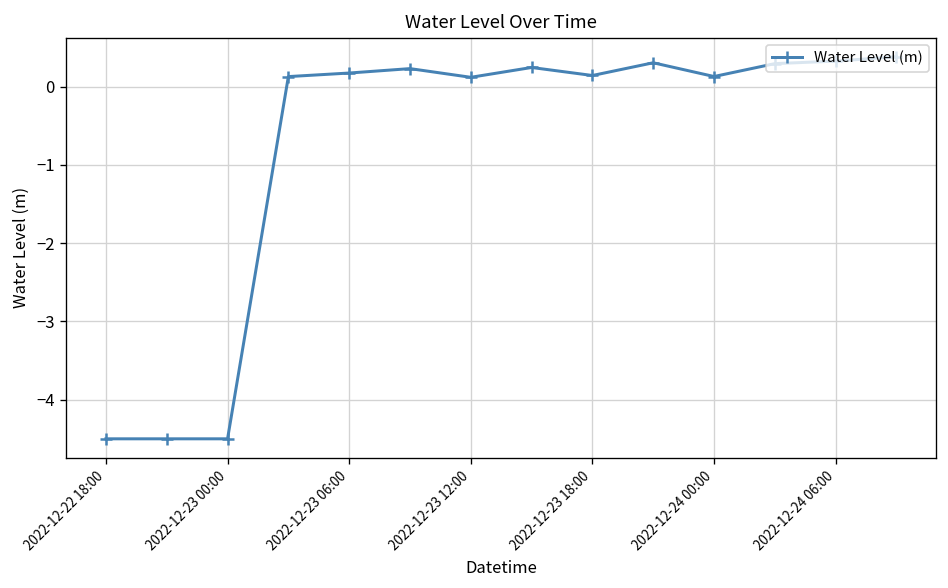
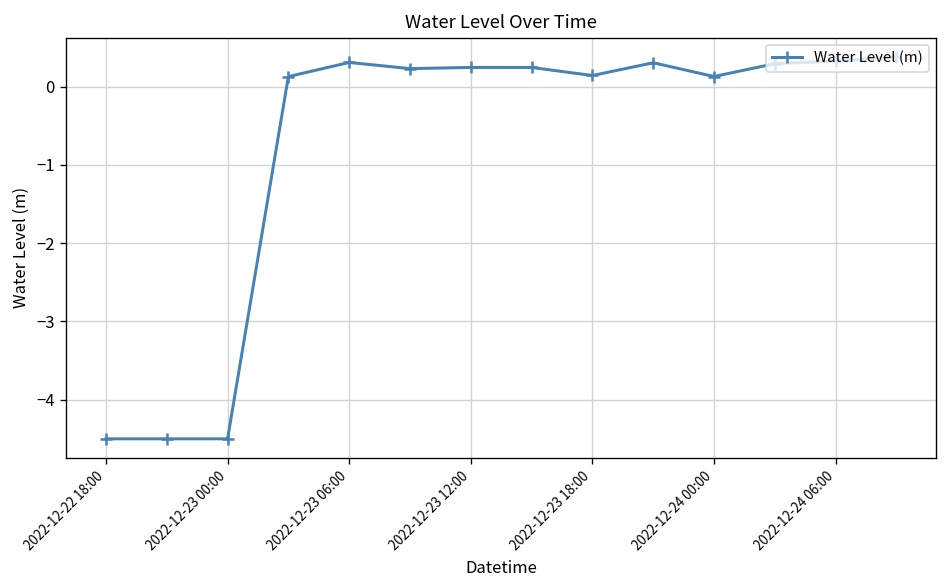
2022-12-23 06:00: 0.2 -> 0.3
2022-12-23 12:00: 0.1 -> 0.2
